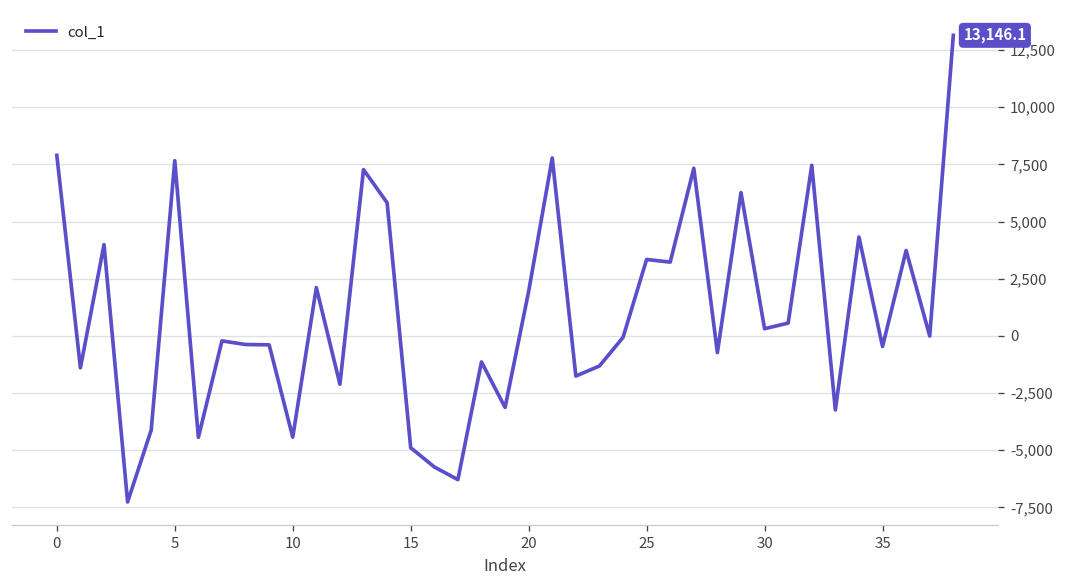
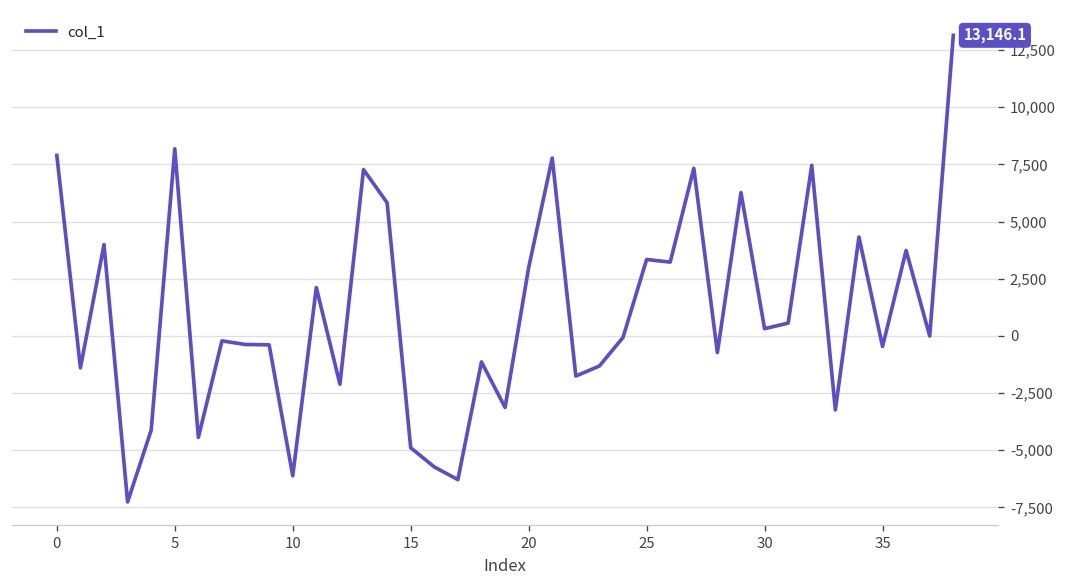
5: 7,700 -> 8,200
10: -4,400 -> -6,100
20: 1,900 -> 3,000
